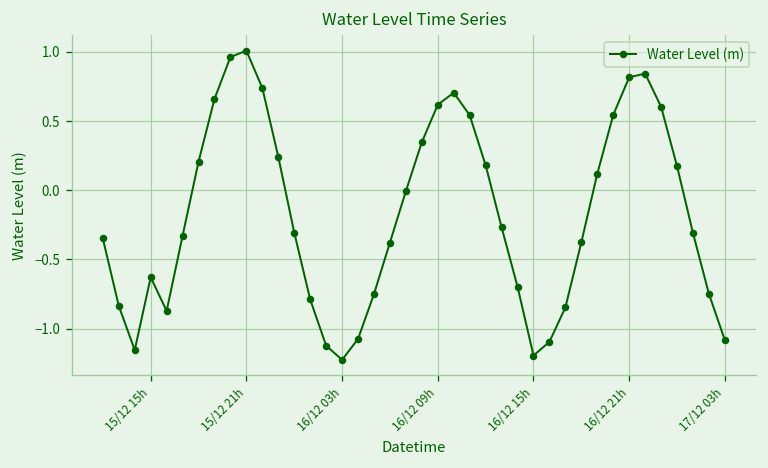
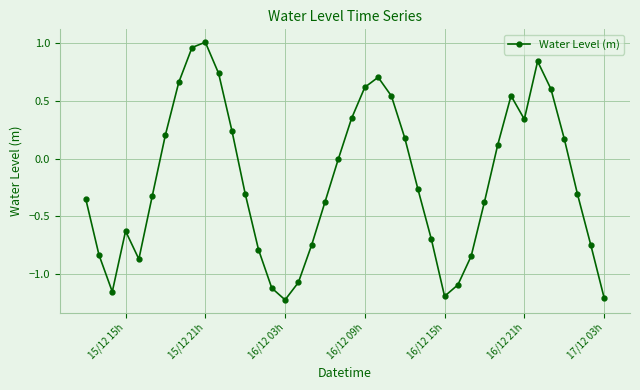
16/12 21h: 0.82 -> 0.34
17/12 03h: -1.08 -> -1.21
